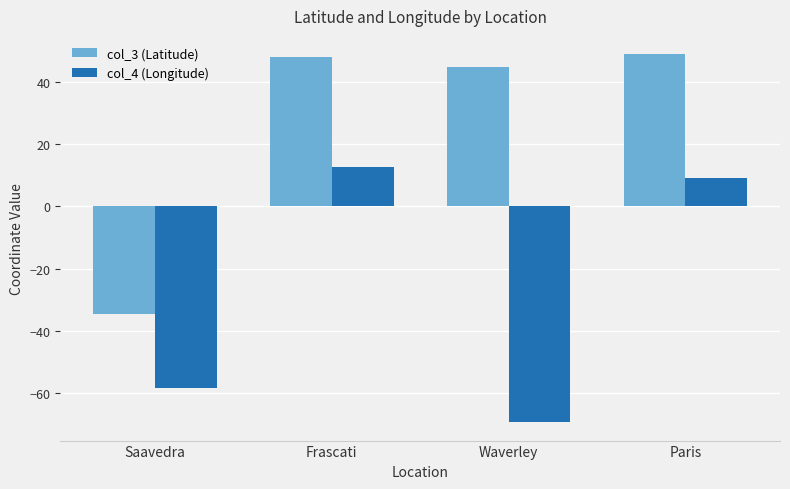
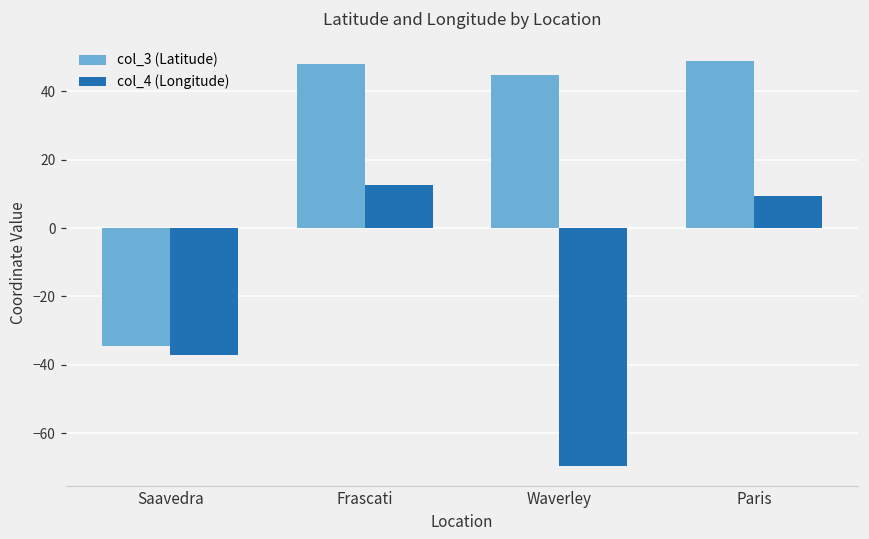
col_4 (Longitude), Saavedra: -58 -> -37
